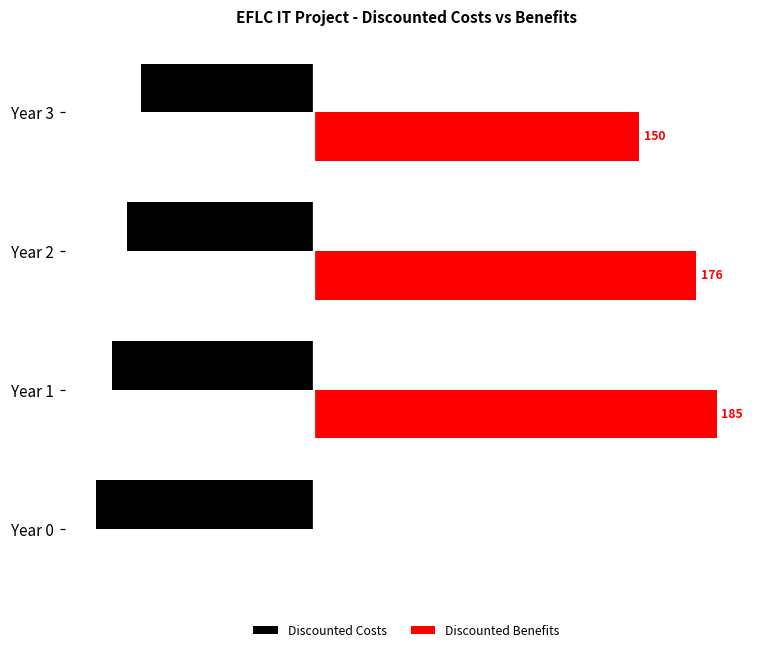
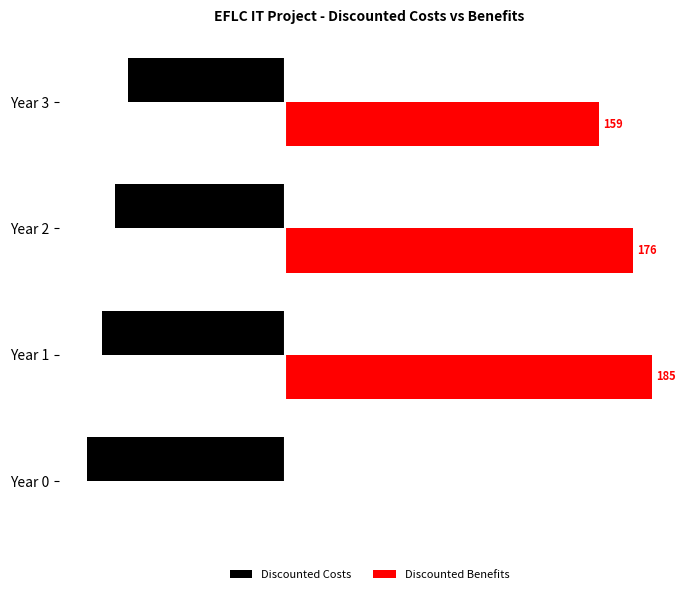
Discounted Benefits, Year 3: 150 -> 159
